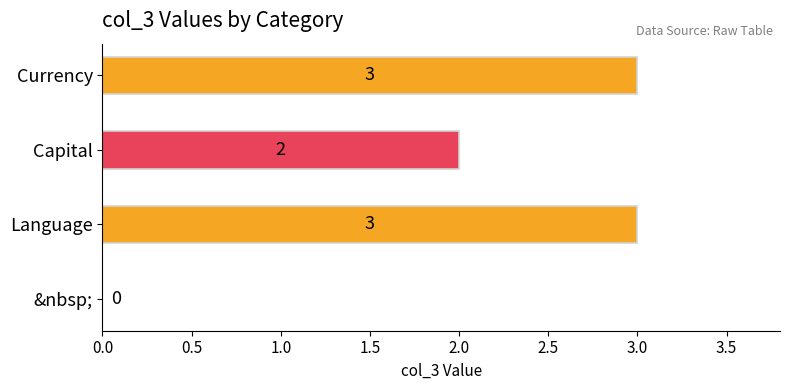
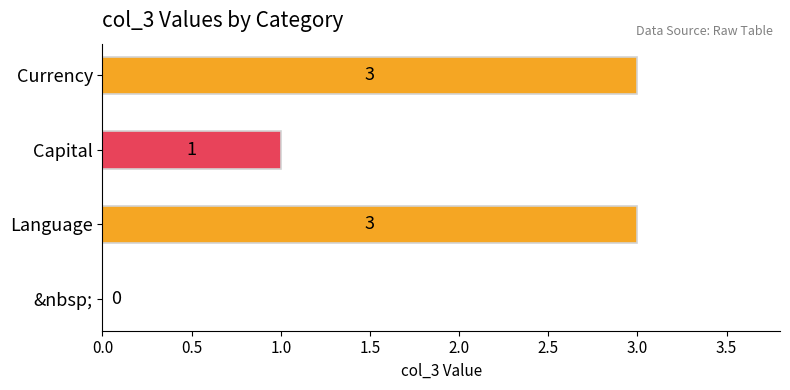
Capital: 2 -> 1
